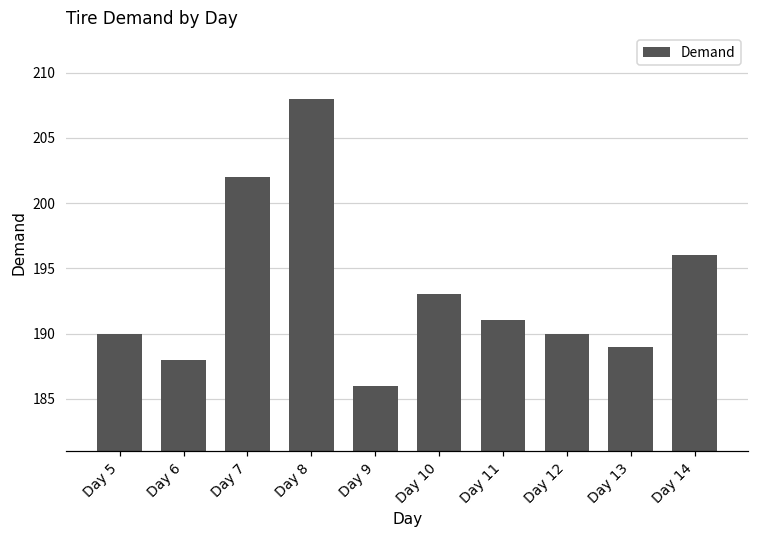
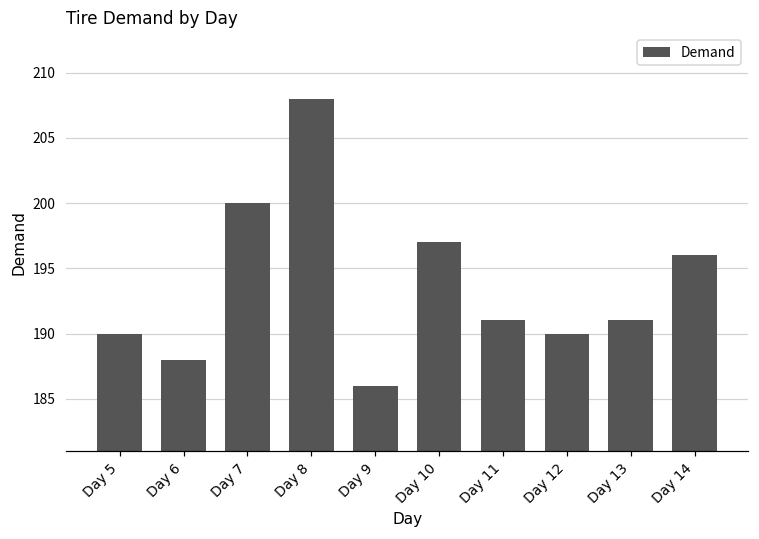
Day 7: 202 -> 200
Day 10: 193 -> 197
Day 13: 189 -> 191
